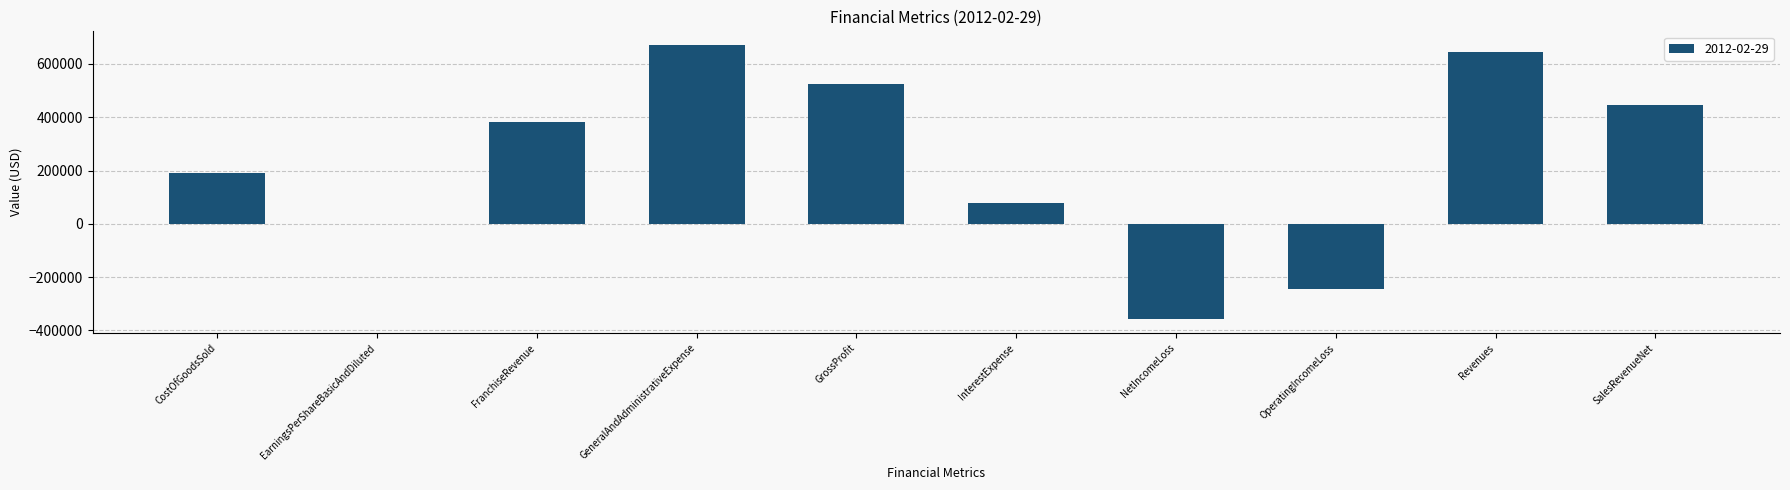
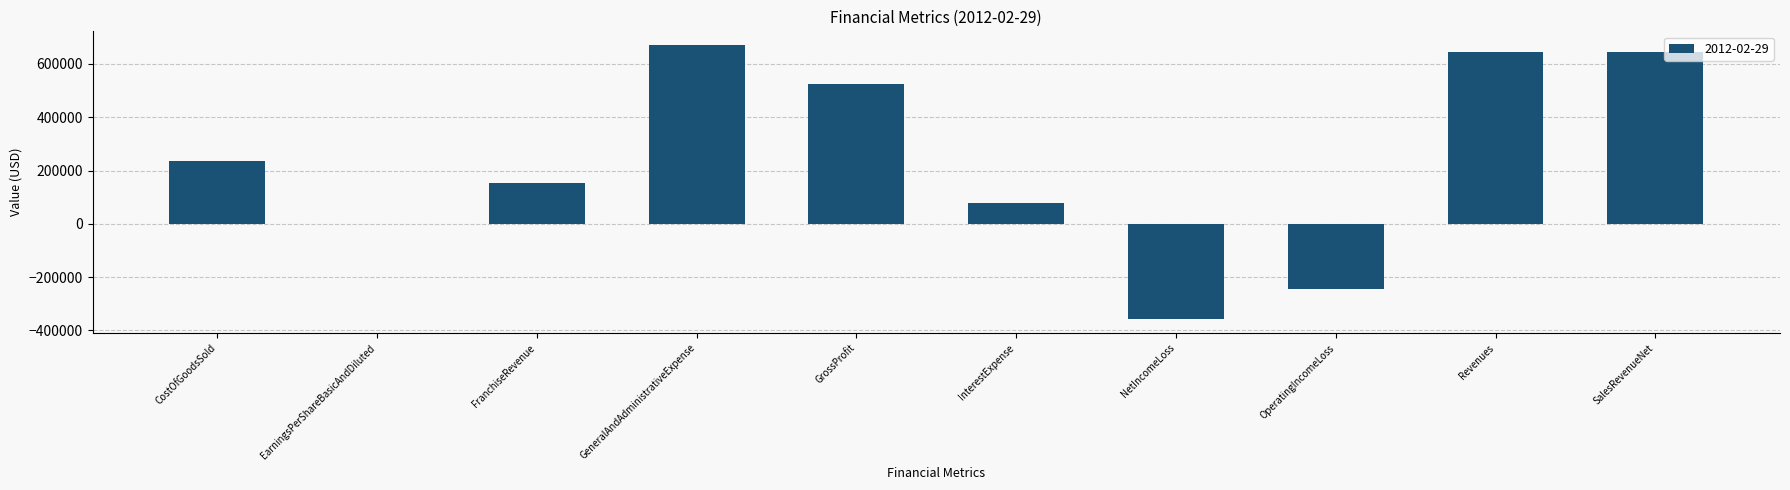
CostOfGoodsSold: 190000 -> 230000
FranchiseRevenue: 380000 -> 150000
SalesRevenueNet: 450000 -> 650000
